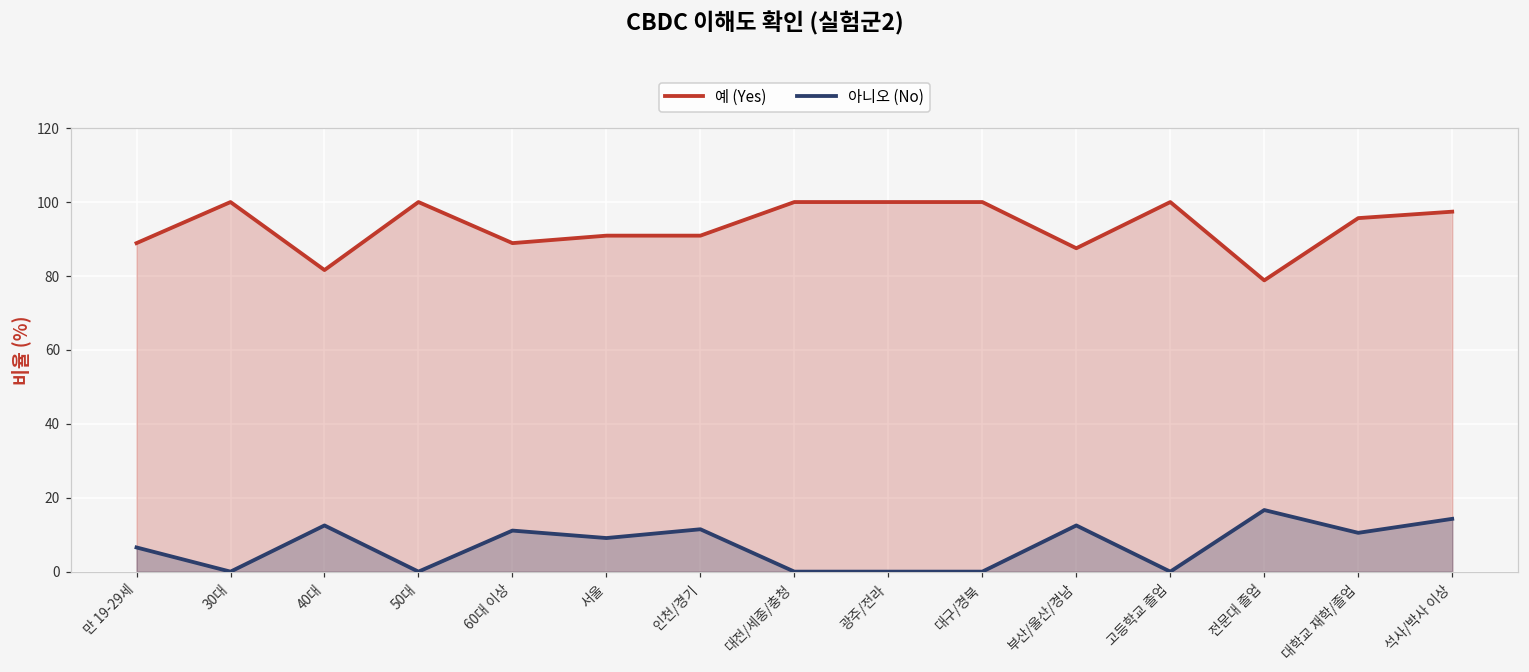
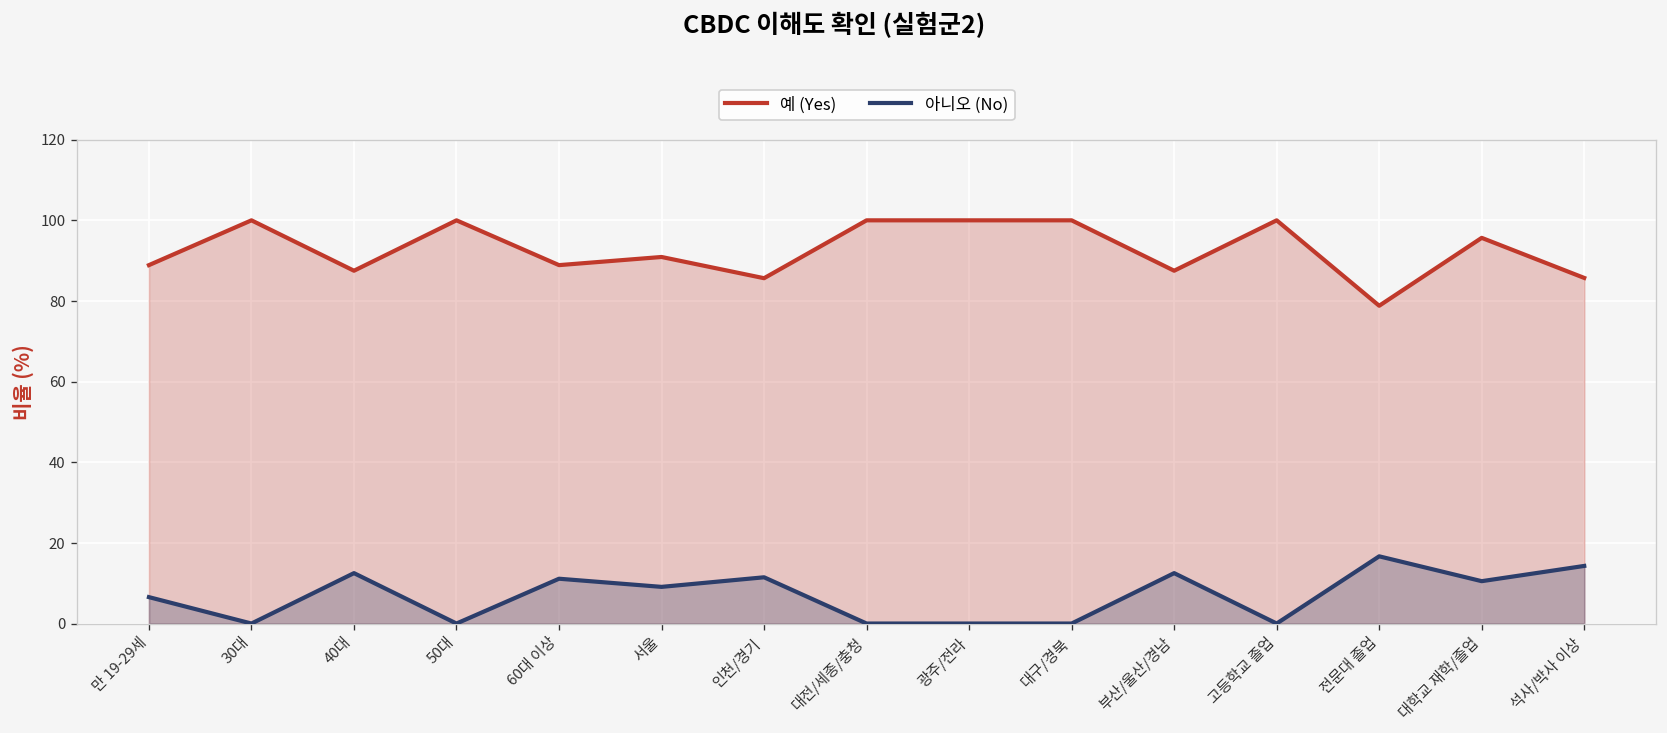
예 (Yes), 40대: 82 -> 88
예 (Yes), 인천/경기: 91 -> 86
예 (Yes), 석사/박사 이상: 97 -> 86
